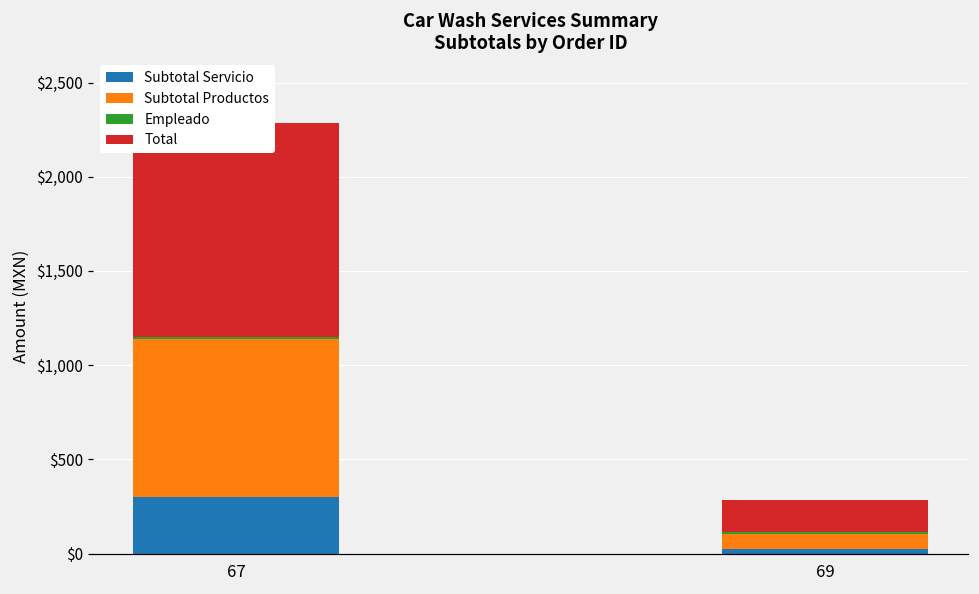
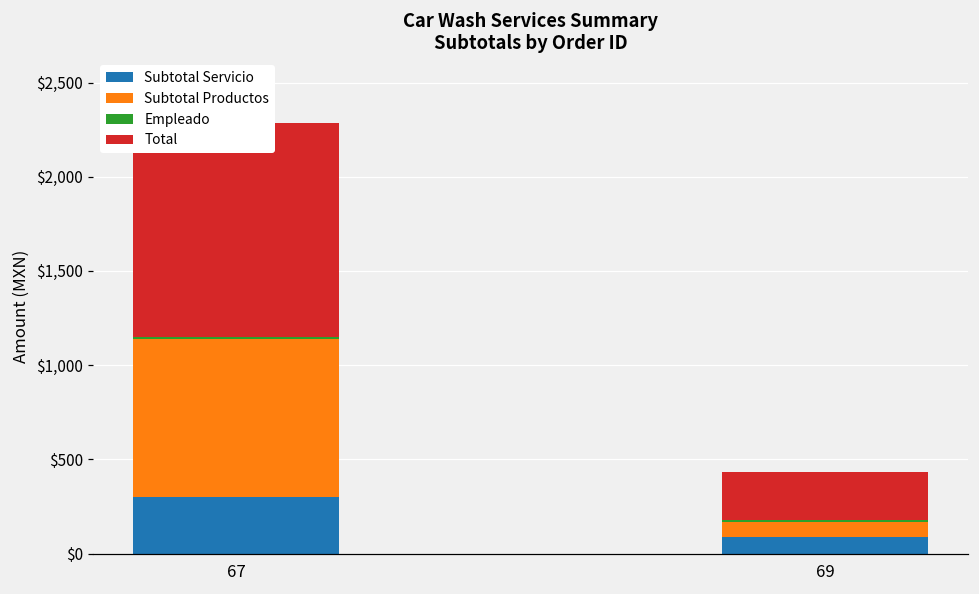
Subtotal Servicio, 69: $30 -> $90
Total, 69: $170 -> $250
